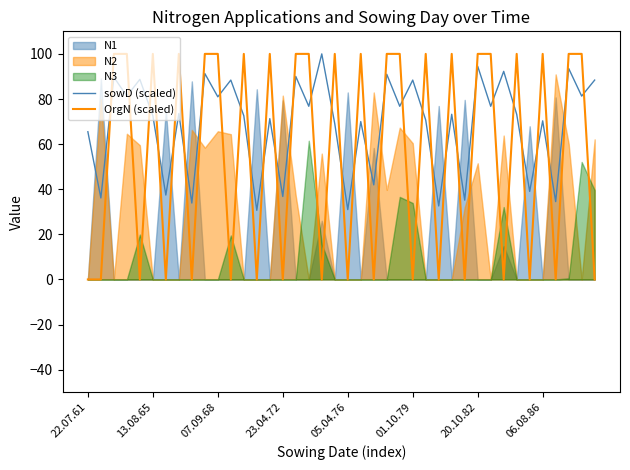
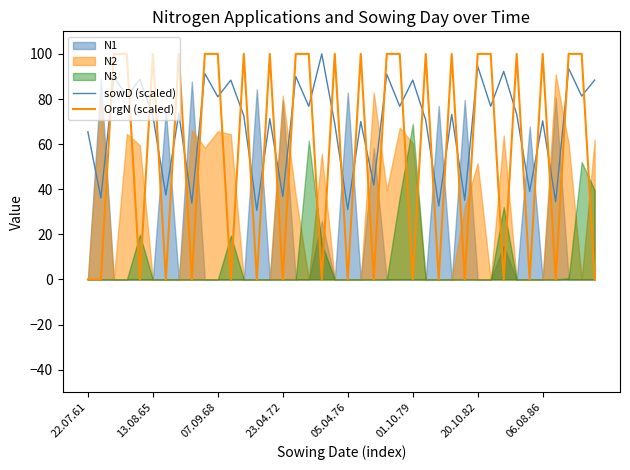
N3, 01.10.79: 34 -> 69
